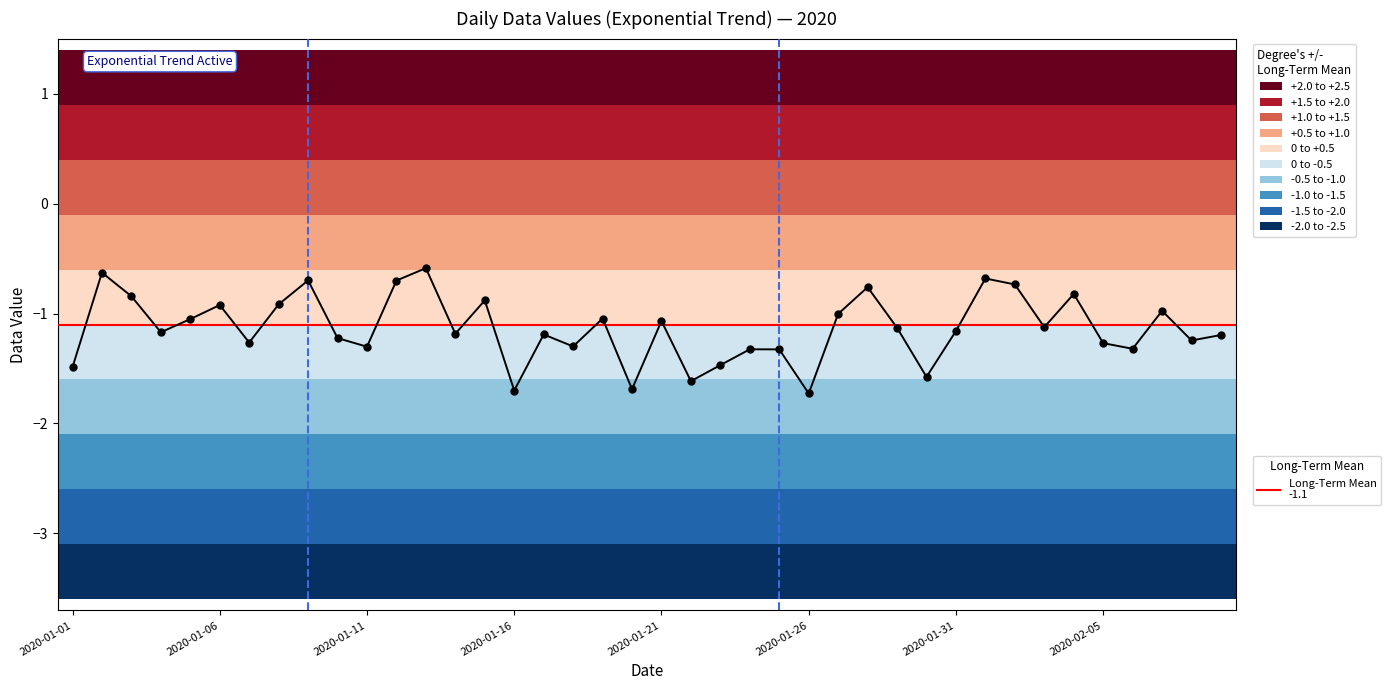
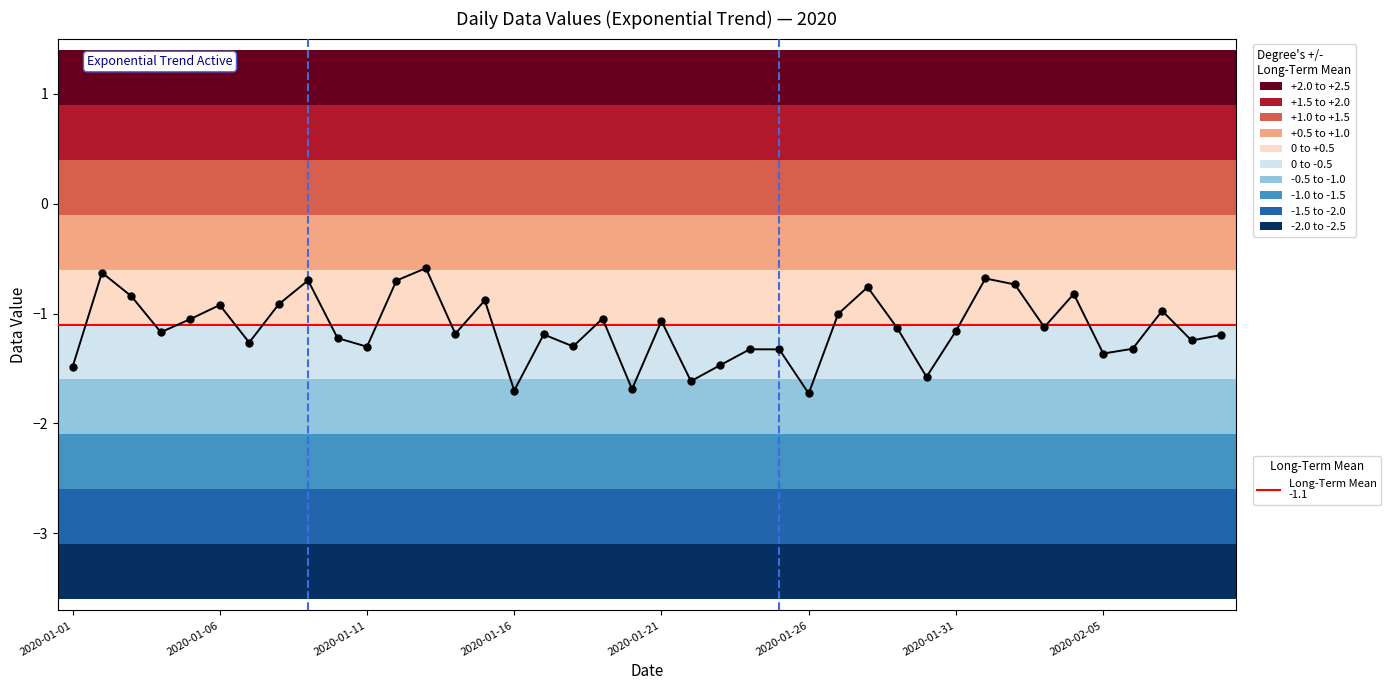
2020-02-05: -1.27 -> -1.36
